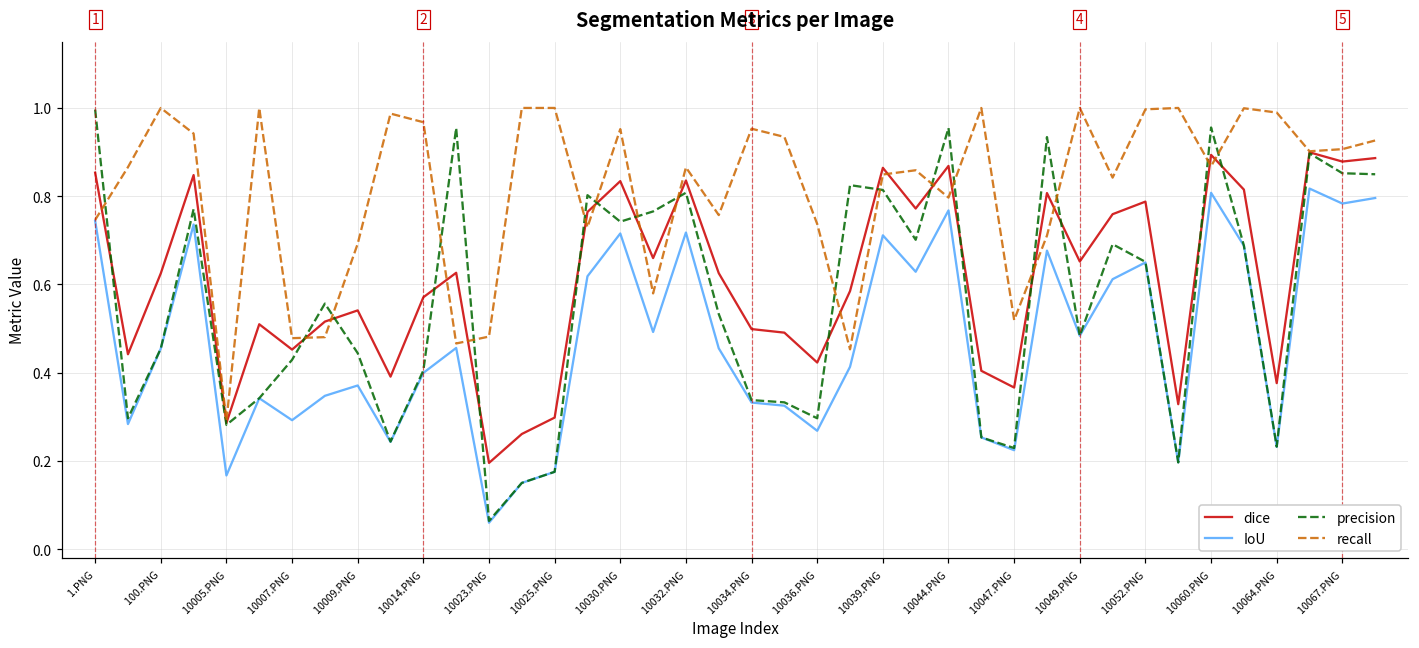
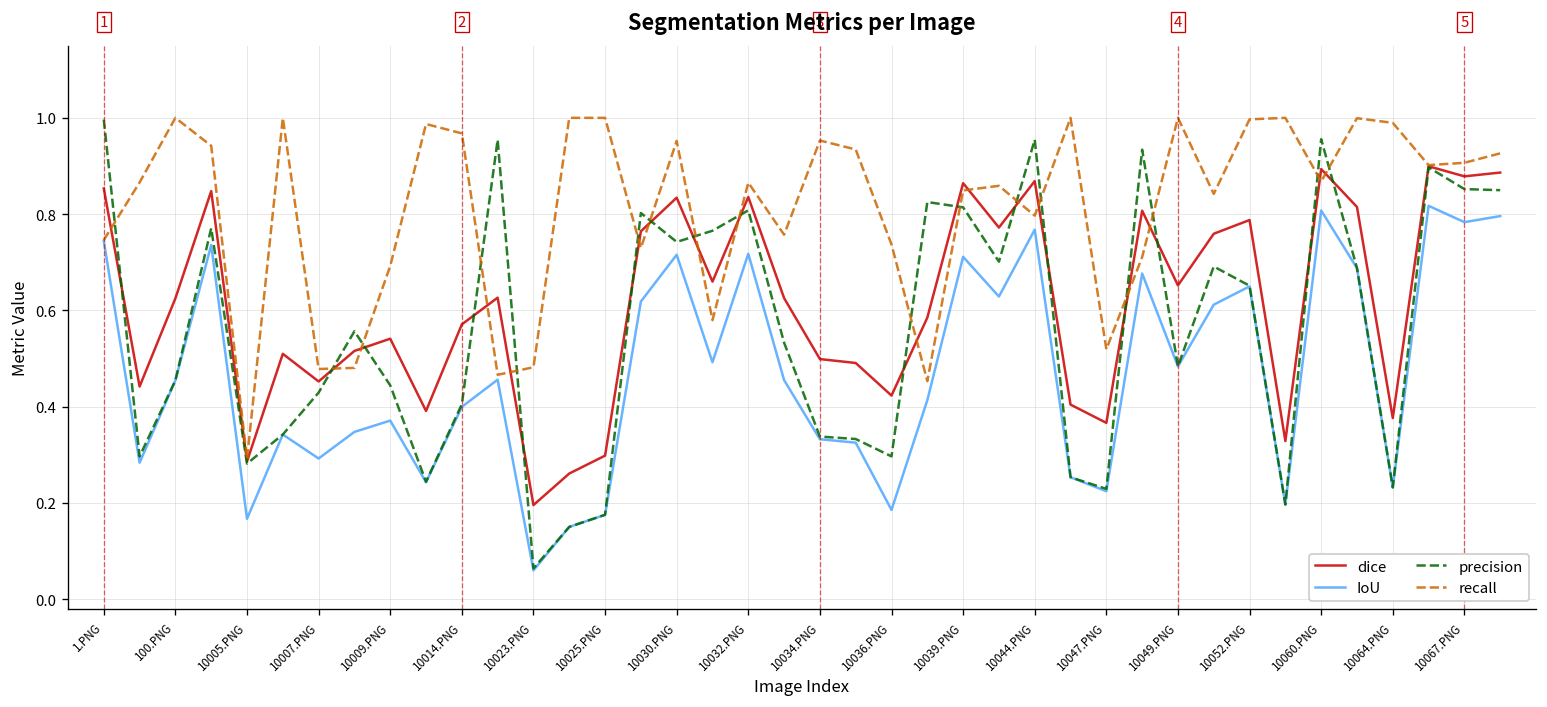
IoU, 10036.PNG: 0.27 -> 0.19
